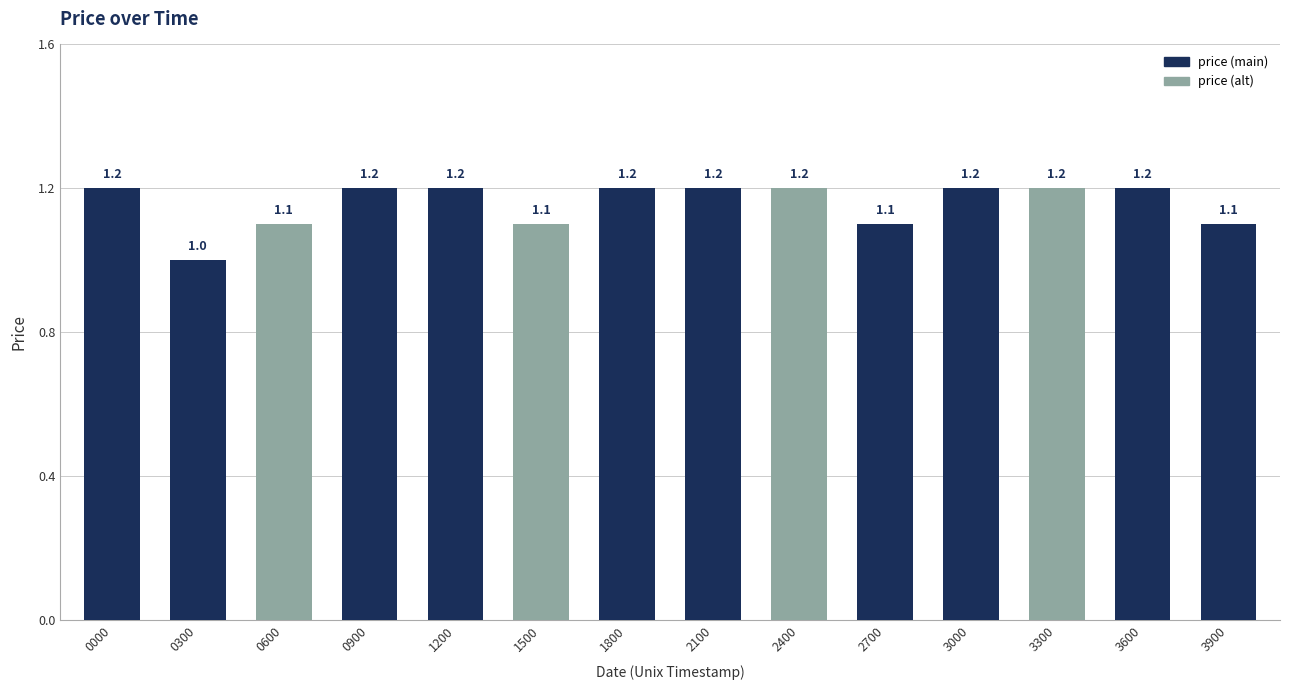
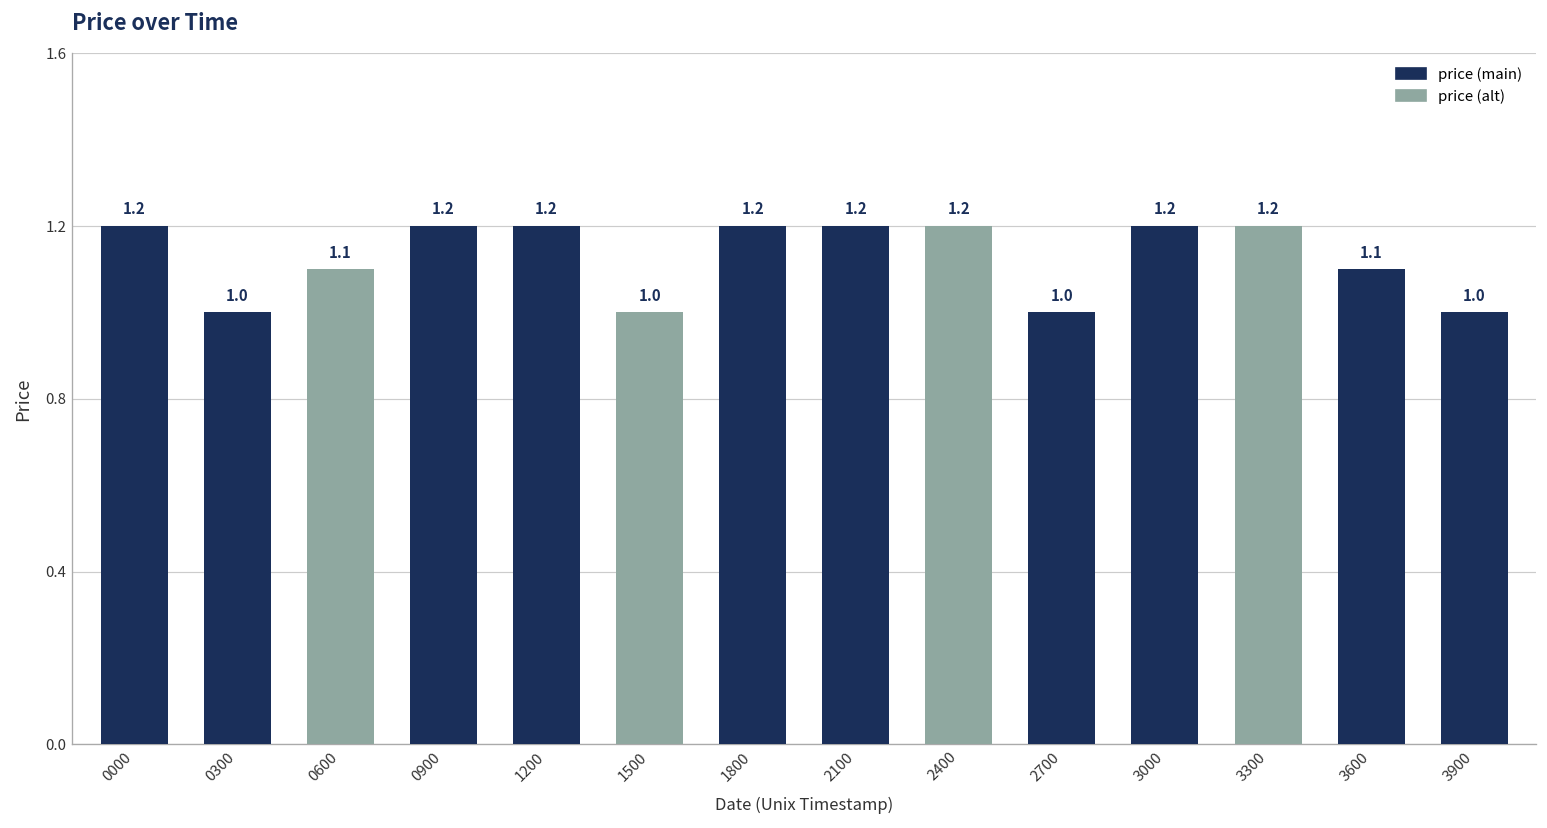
1500: 1.1 -> 1.0
2700: 1.1 -> 1.0
3600: 1.2 -> 1.1
3900: 1.1 -> 1.0
